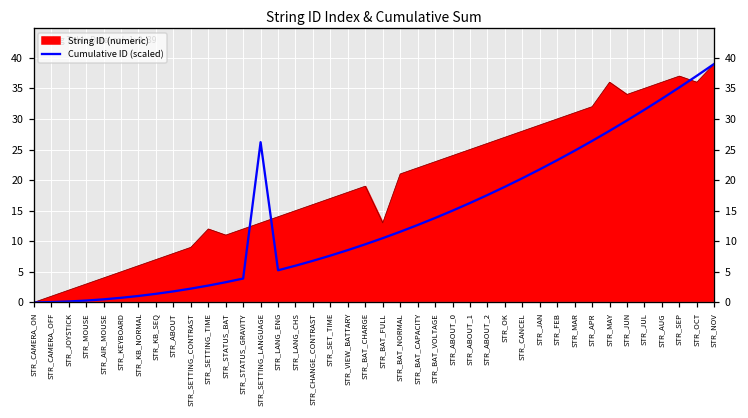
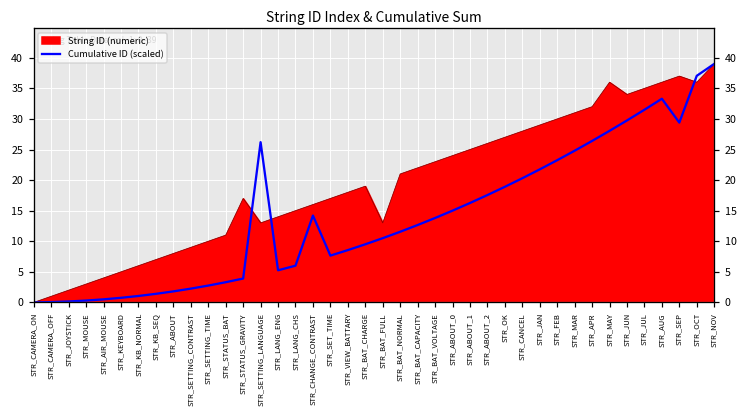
String ID (numeric), STR_SETTING_TIME: 12 -> 10
String ID (numeric), STR_STATUS_GRAVITY: 12 -> 17
Cumulative ID (scaled), STR_CHANGE_CONTRAST: 7 -> 14
Cumulative ID (scaled), STR_SEP: 35 -> 29
